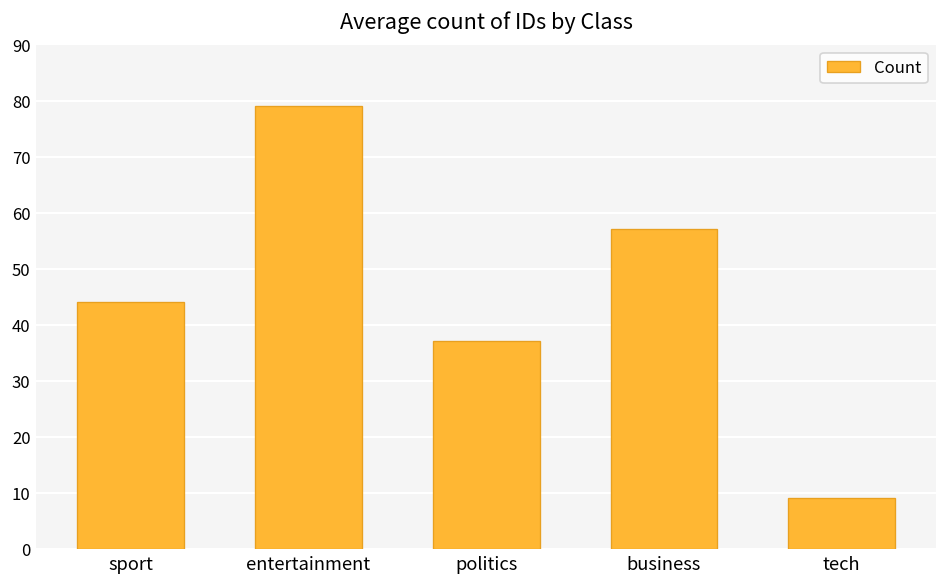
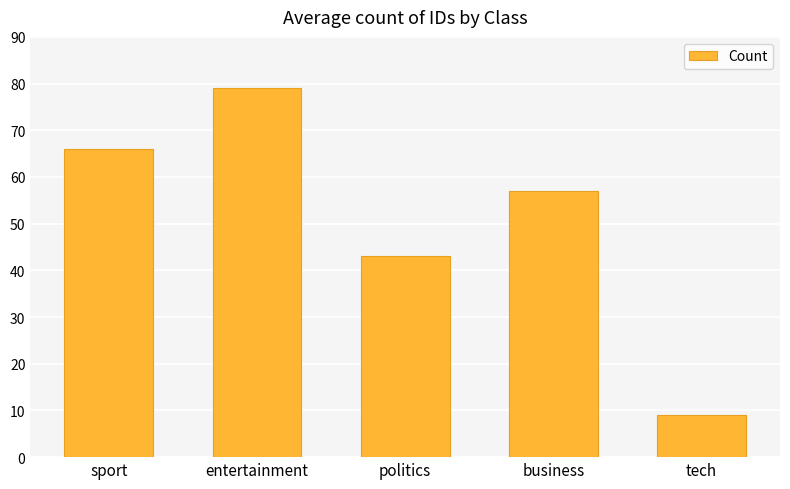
sport: 44 -> 66
politics: 37 -> 43
